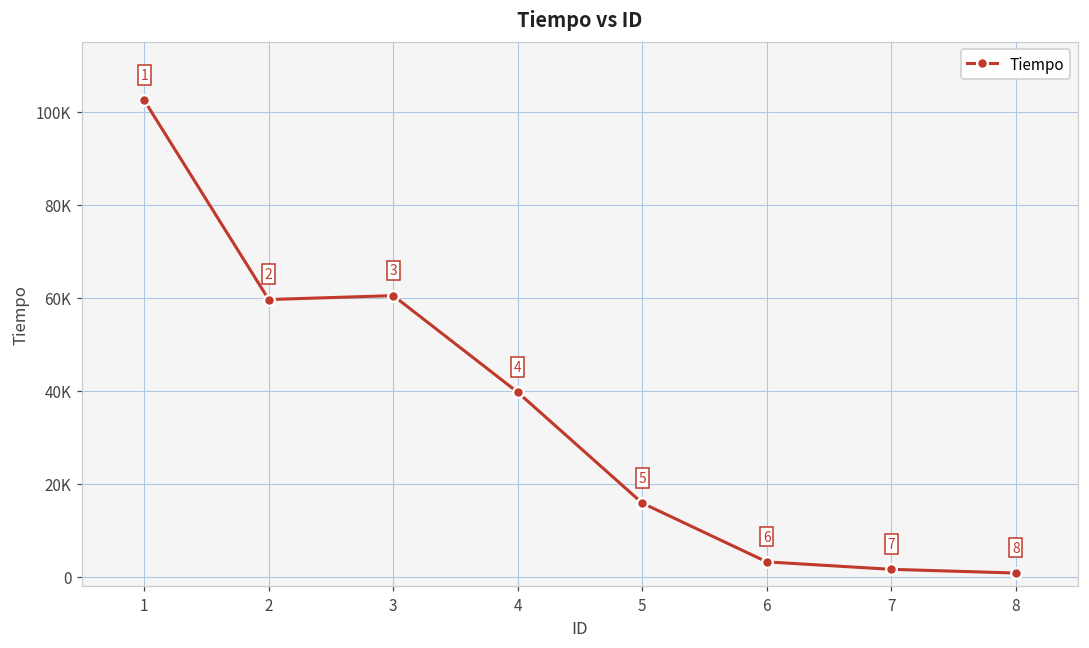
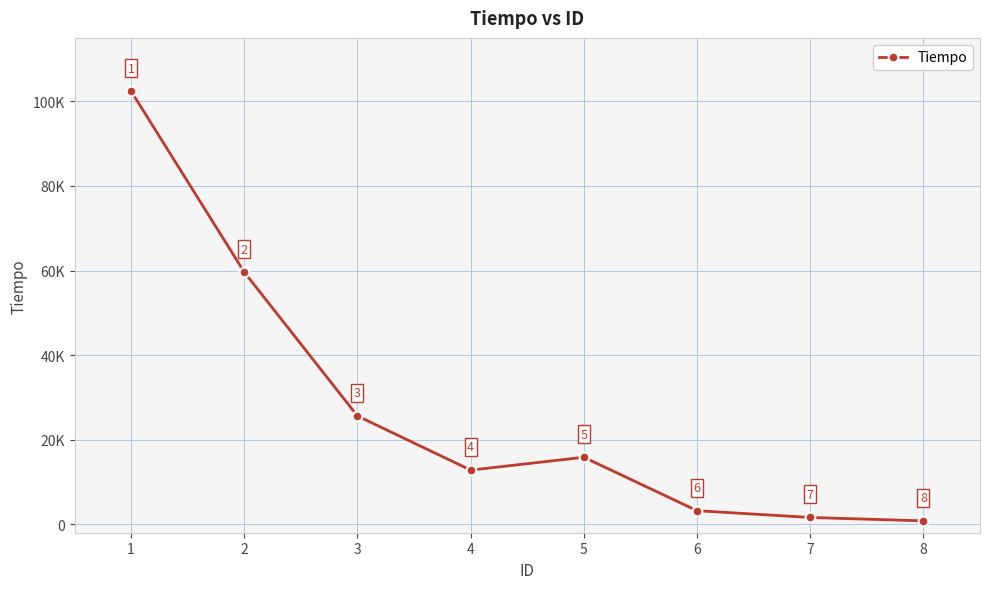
3: 60000 -> 26000
4: 40000 -> 13000
